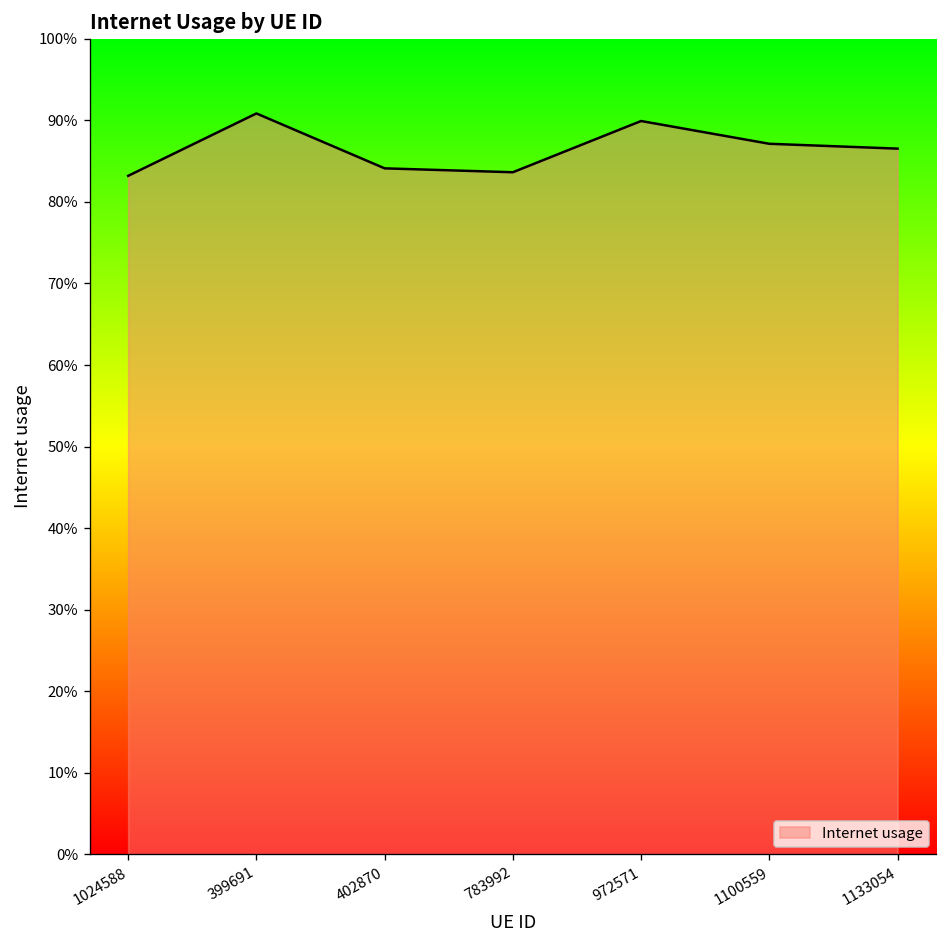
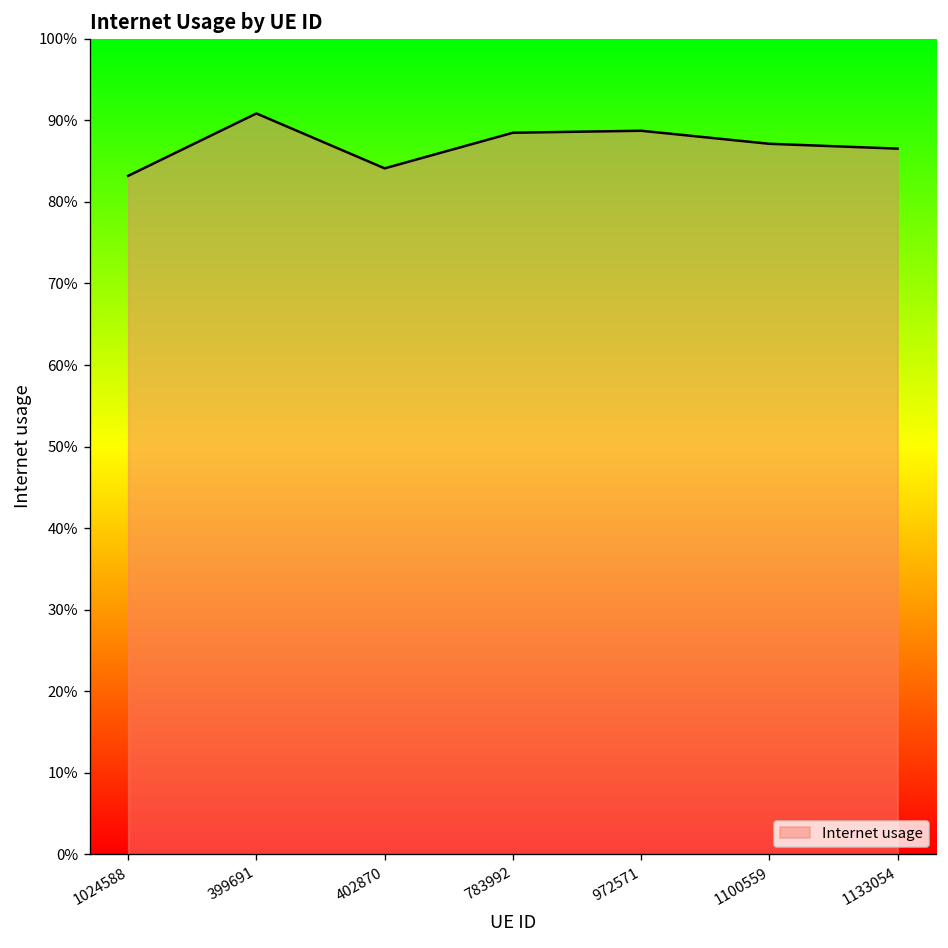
783992: 84% -> 88%
972571: 90% -> 89%
